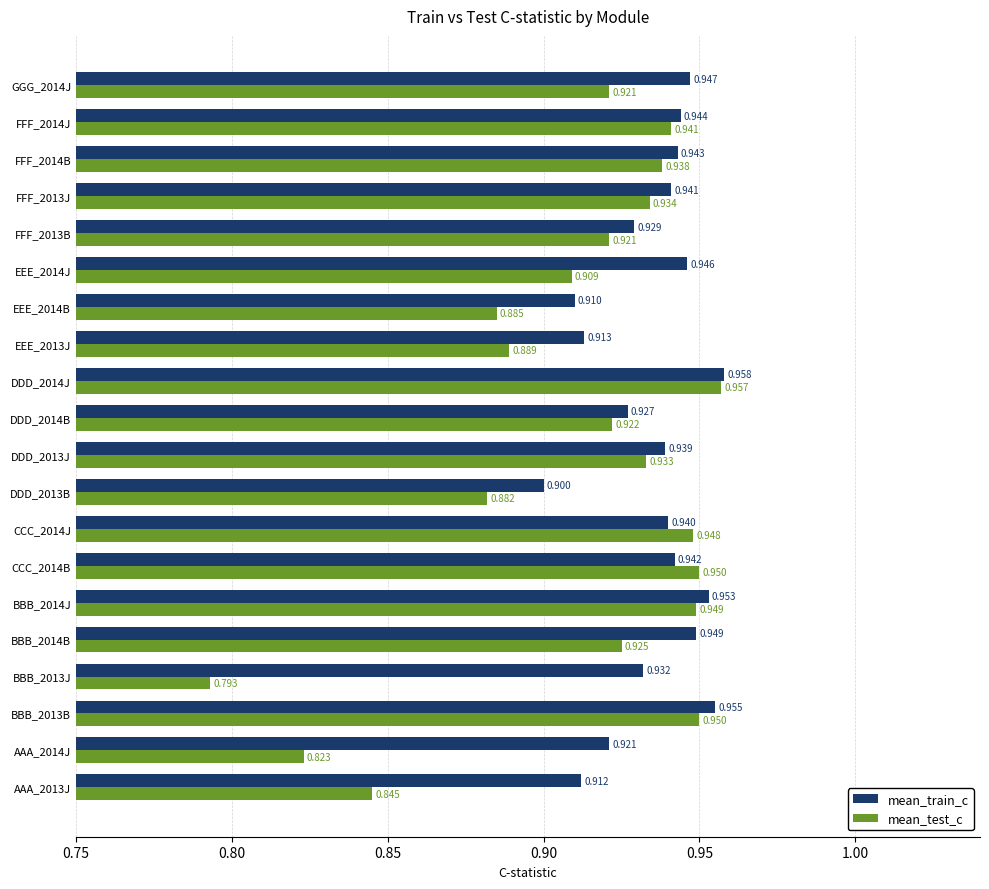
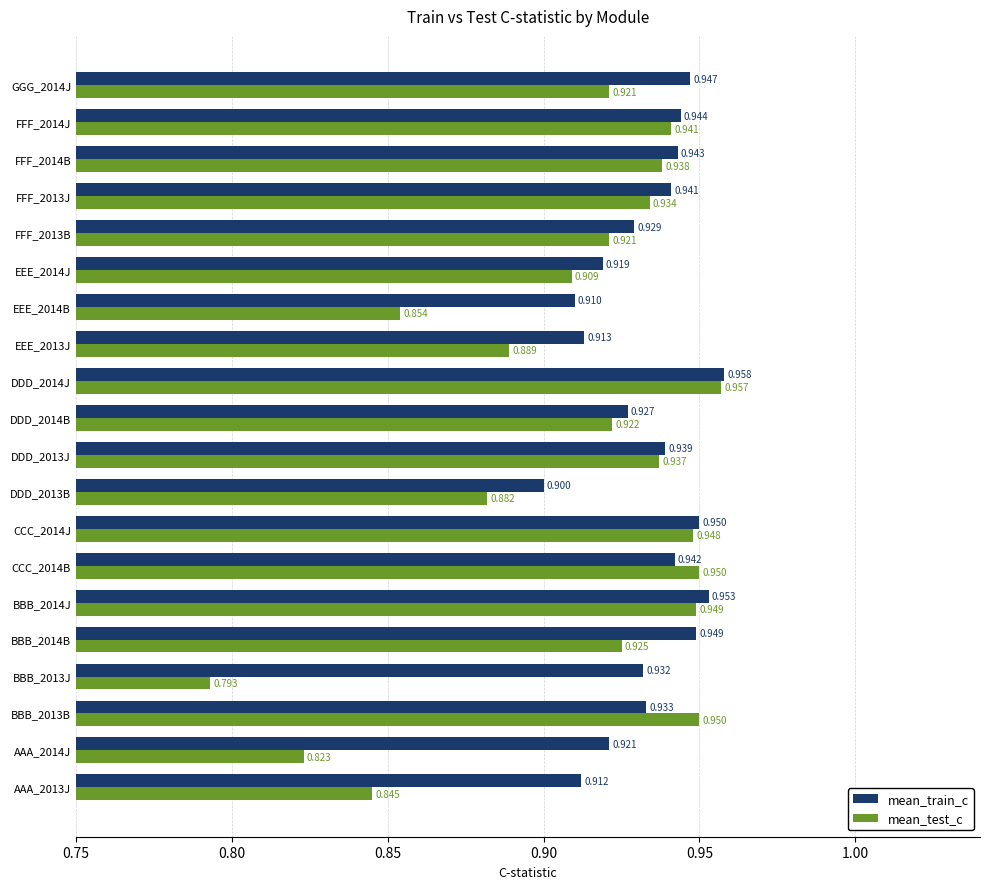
mean_train_c, EEE_2014J: 0.946 -> 0.919
mean_test_c, EEE_2014B: 0.885 -> 0.854
mean_test_c, DDD_2013J: 0.933 -> 0.937
mean_train_c, CCC_2014J: 0.940 -> 0.950
mean_train_c, BBB_2013B: 0.955 -> 0.933
